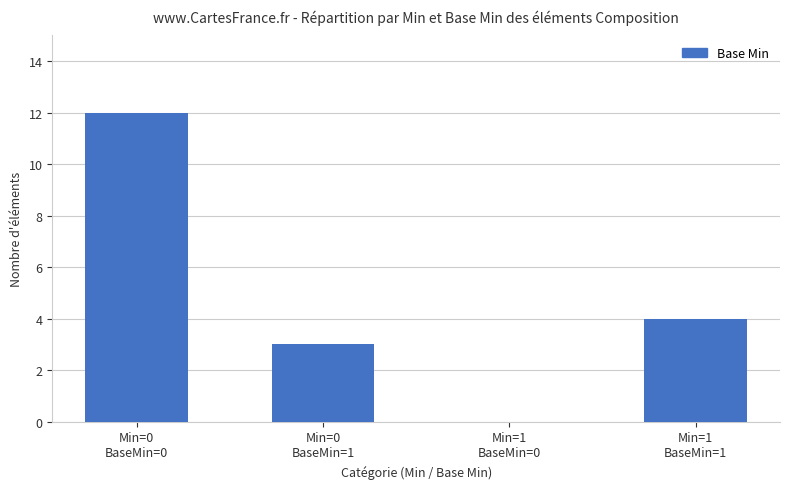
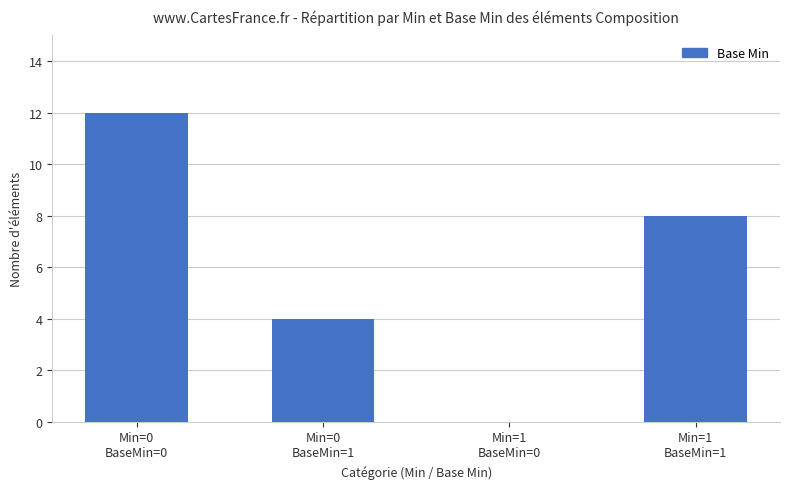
Min=0 BaseMin=1: 3 -> 4
Min=1 BaseMin=1: 4 -> 8
